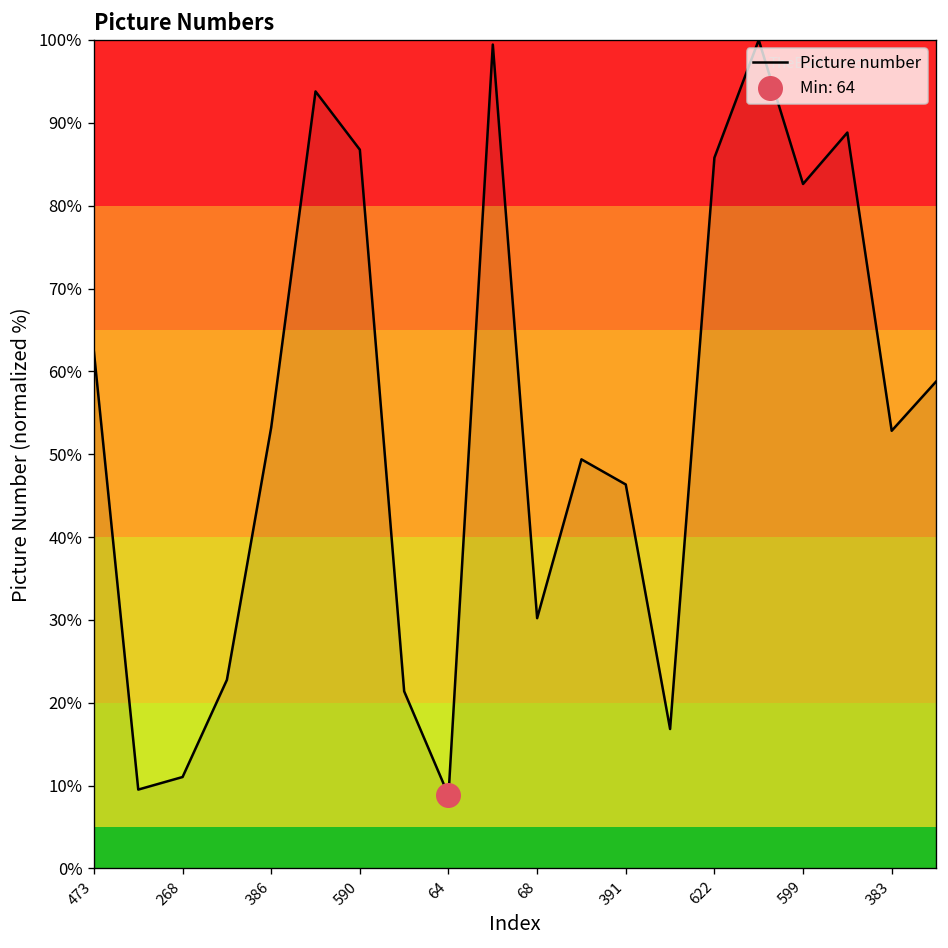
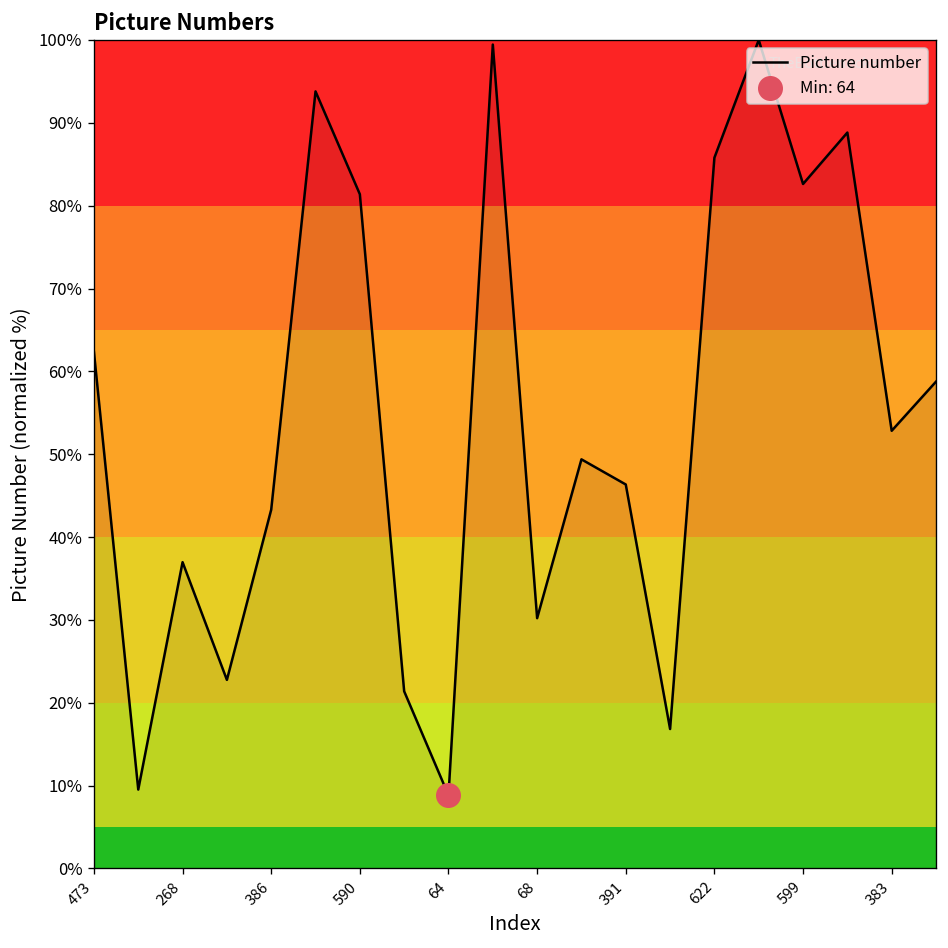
Picture number, 268: 11% -> 37%
Picture number, 386: 53% -> 43%
Picture number, 590: 87% -> 81%
